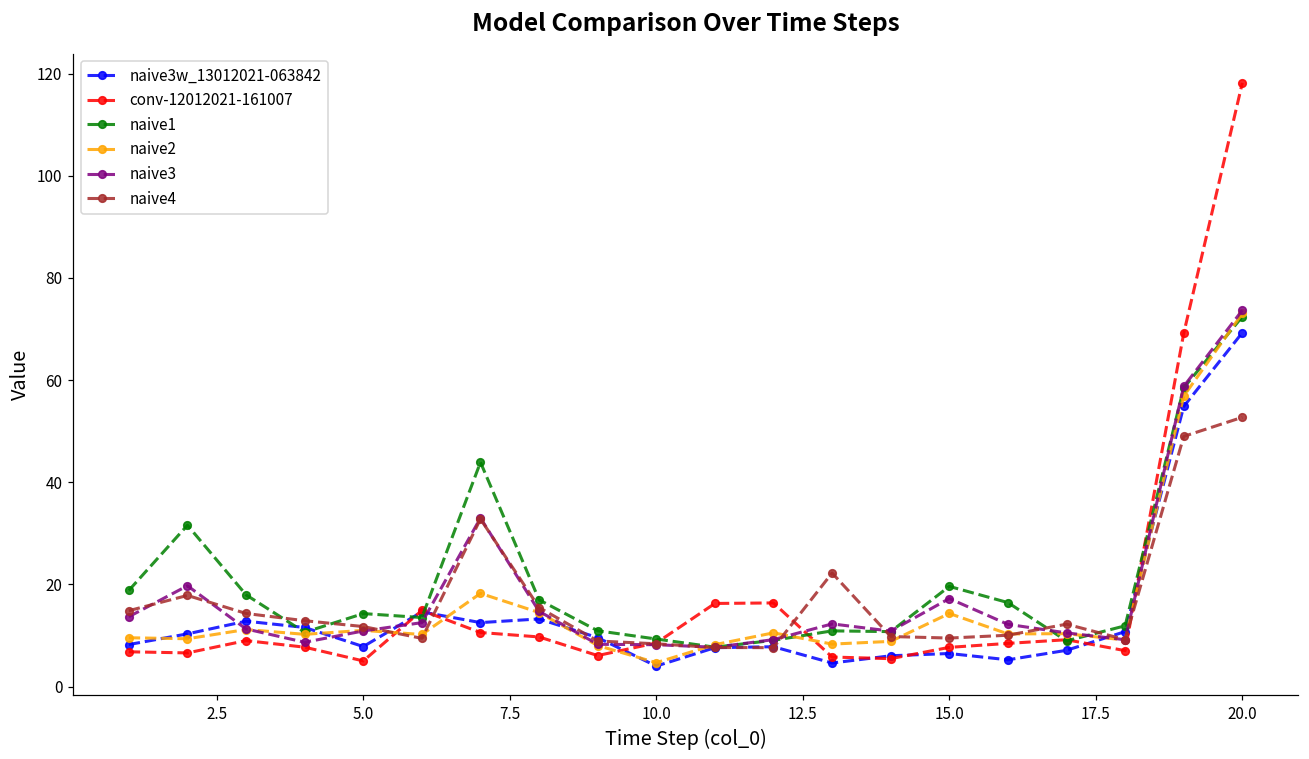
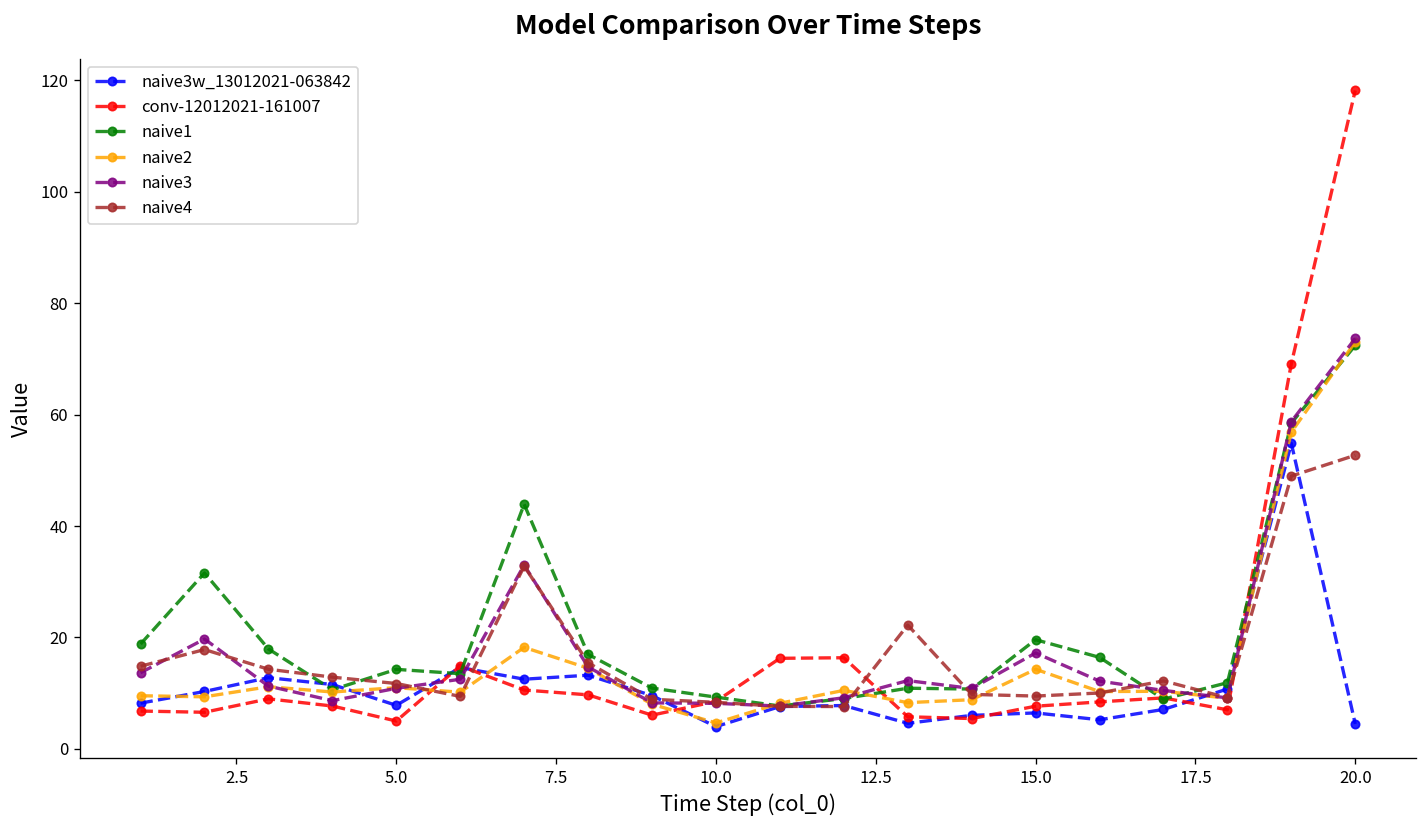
naive3w_13012021-063842, 20.0: 69 -> 4
